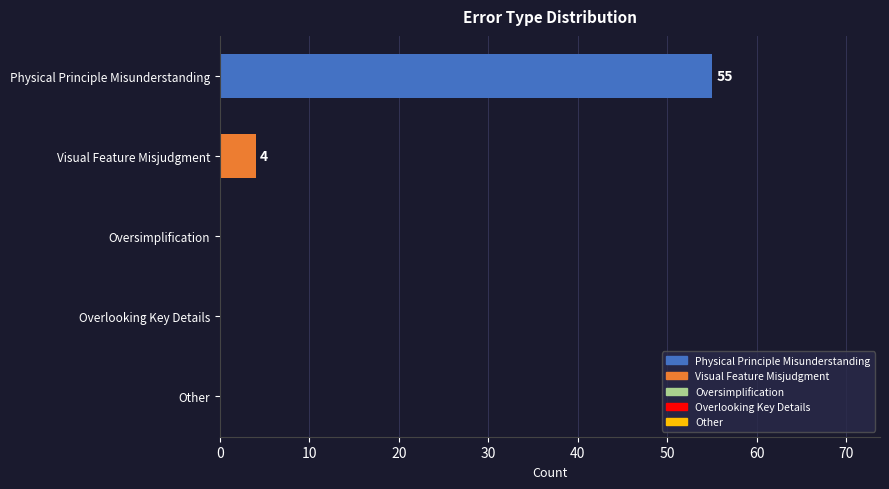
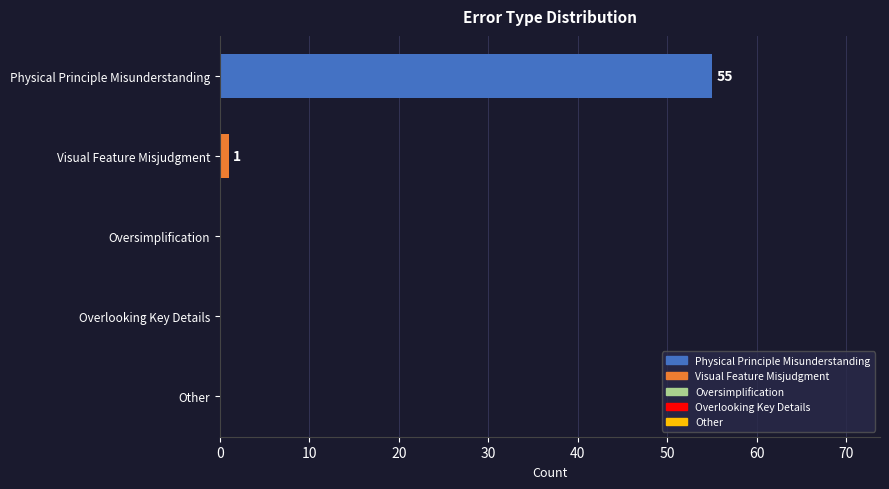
Visual Feature Misjudgment: 4 -> 1
